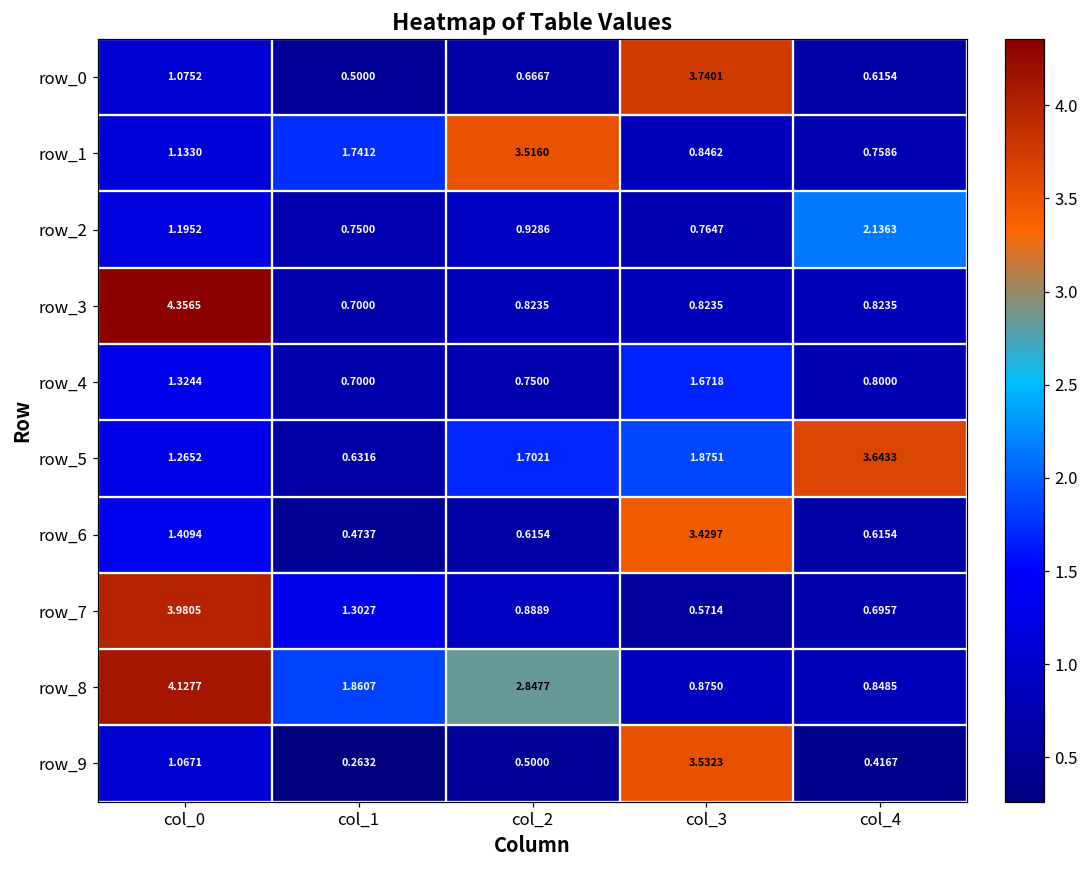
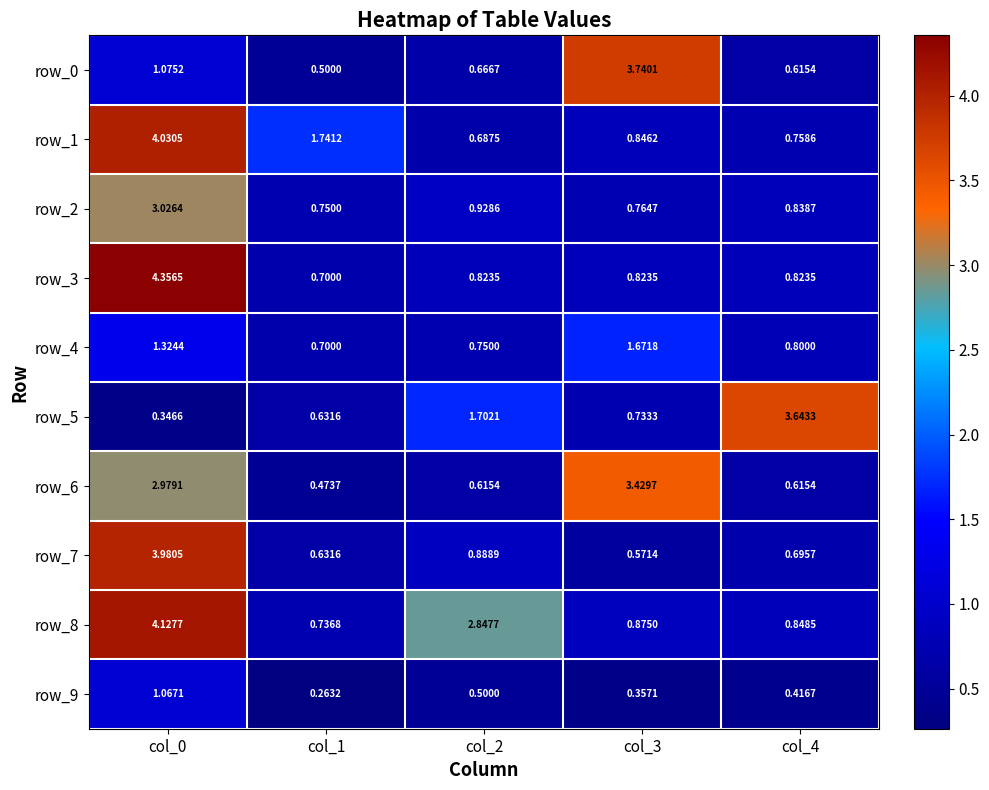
row_1, col_0: 1.1330 -> 4.0305
row_1, col_2: 3.5160 -> 0.6875
row_2, col_0: 1.1952 -> 3.0264
row_2, col_4: 2.1363 -> 0.8387
row_5, col_0: 1.2652 -> 0.3466
row_5, col_3: 1.8751 -> 0.7333
row_6, col_0: 1.4094 -> 2.9791
row_7, col_1: 1.3027 -> 0.6316
row_8, col_1: 1.8607 -> 0.7368
row_9, col_3: 3.5323 -> 0.3571
